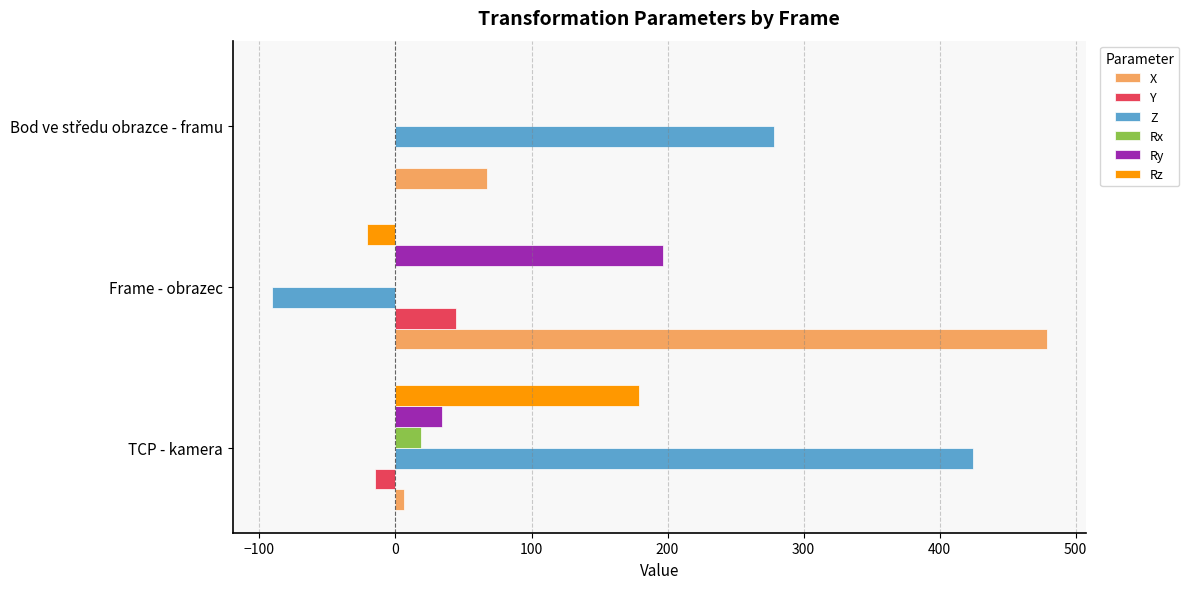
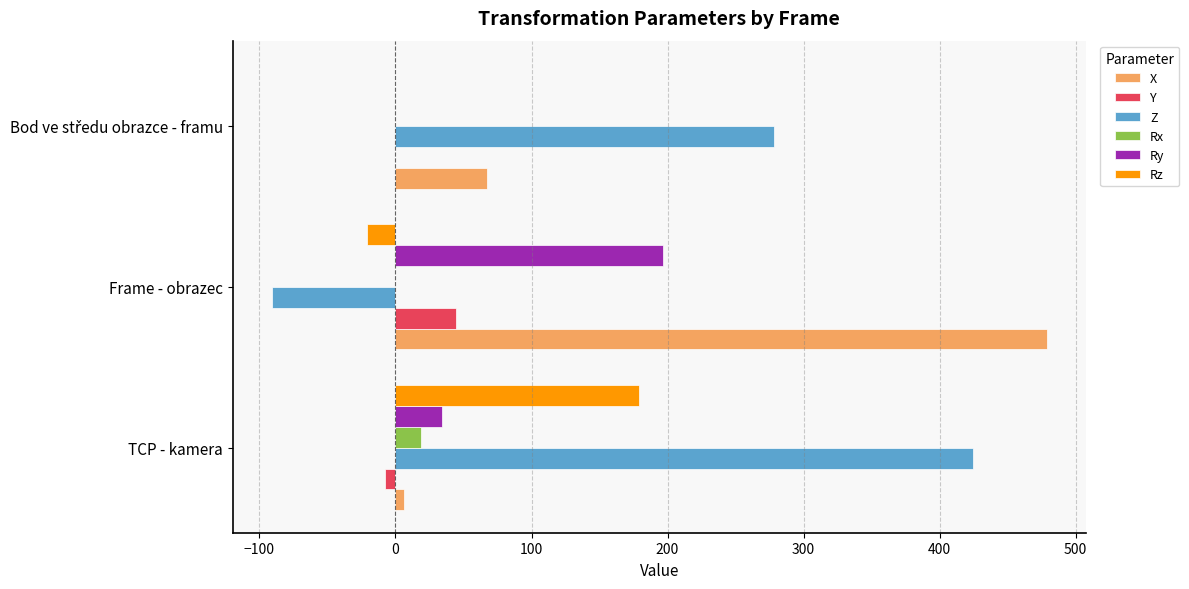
Y, TCP - kamera: -15 -> -8
